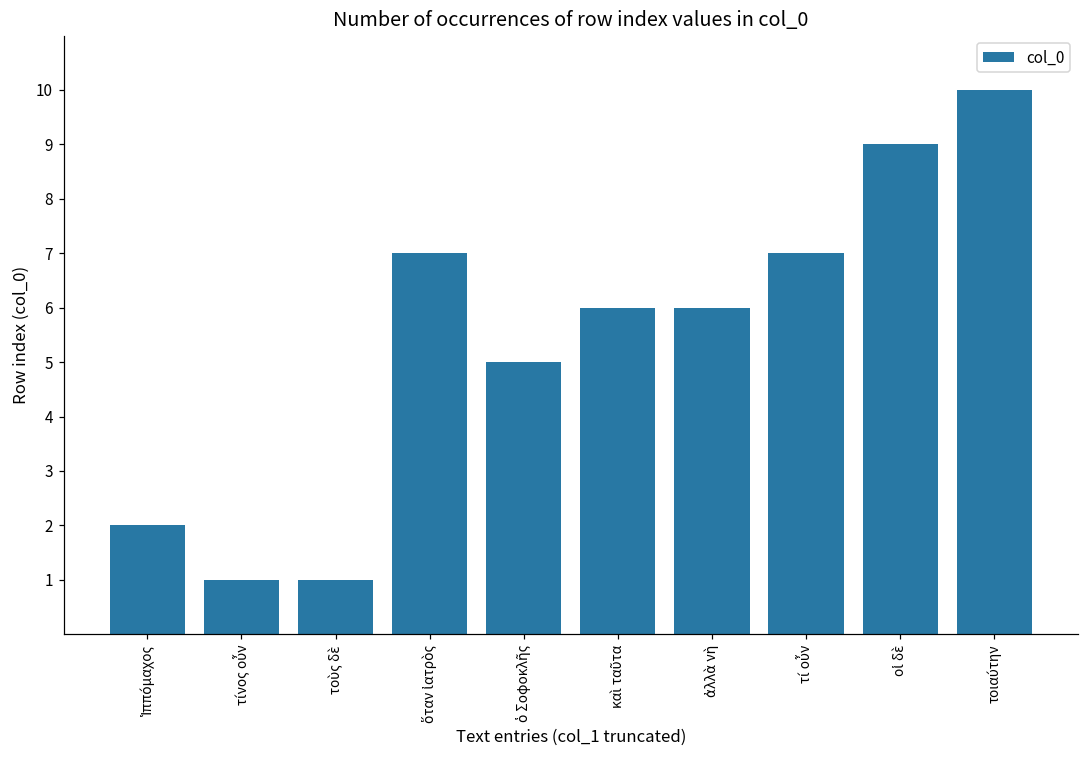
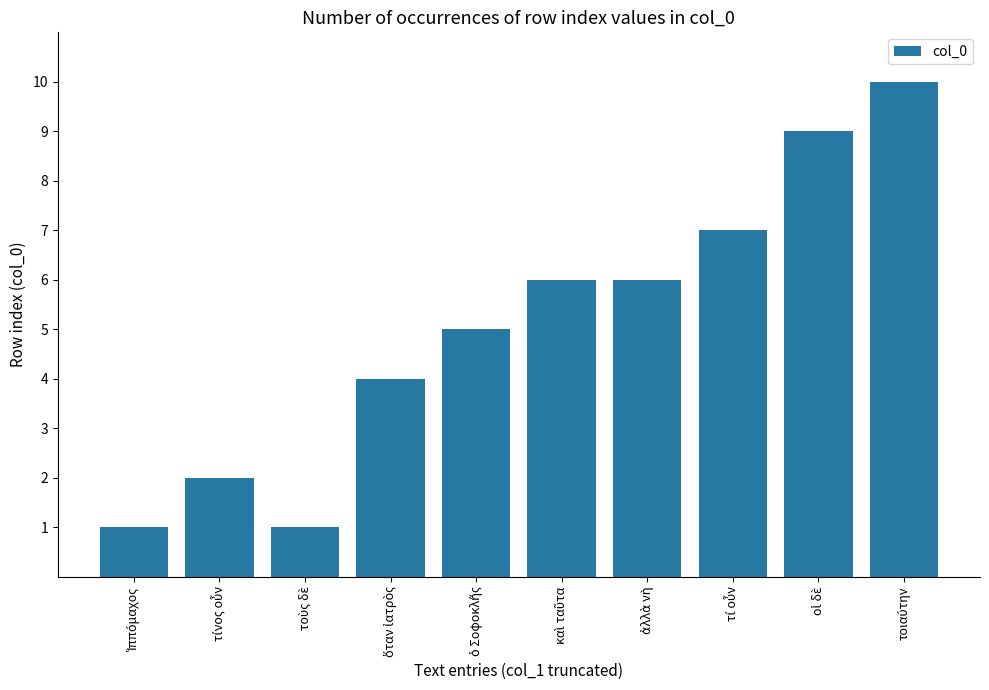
Ἱππόμαχος: 2 -> 1
τίνος οὖν: 1 -> 2
ὅταν ἰατρὸς: 7 -> 4
